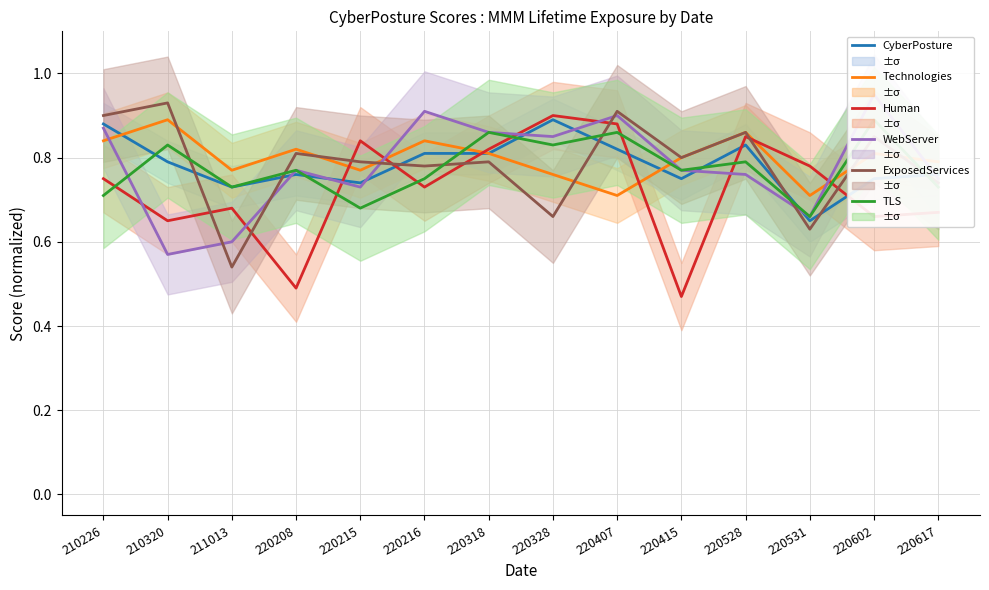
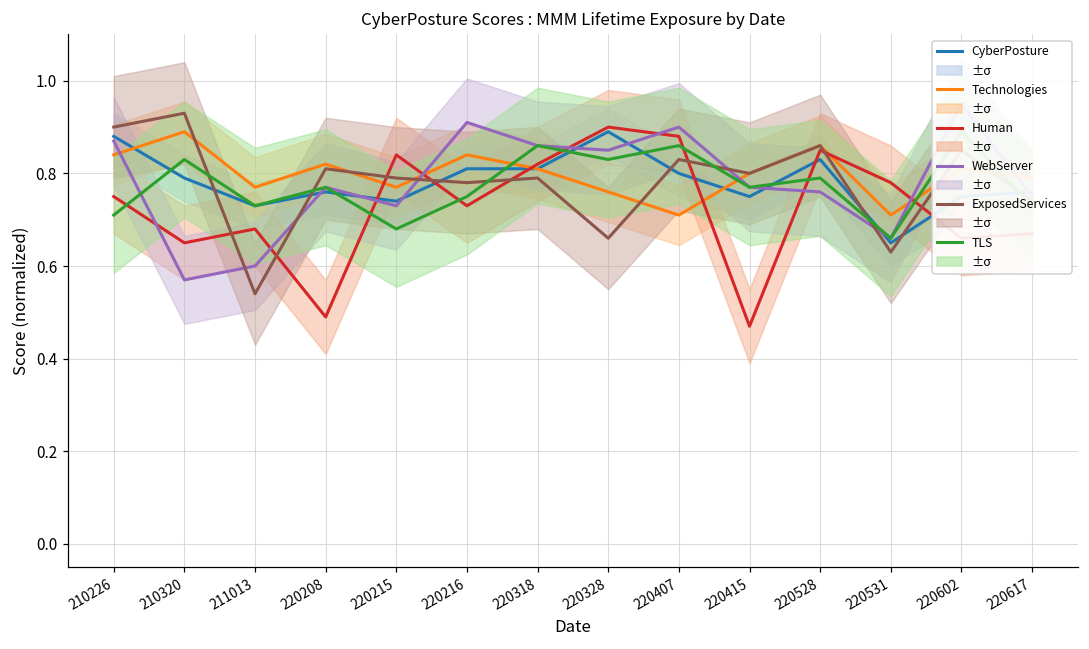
CyberPosture, 220407: 0.82 -> 0.80
ExposedServices, 220407: 0.91 -> 0.83
